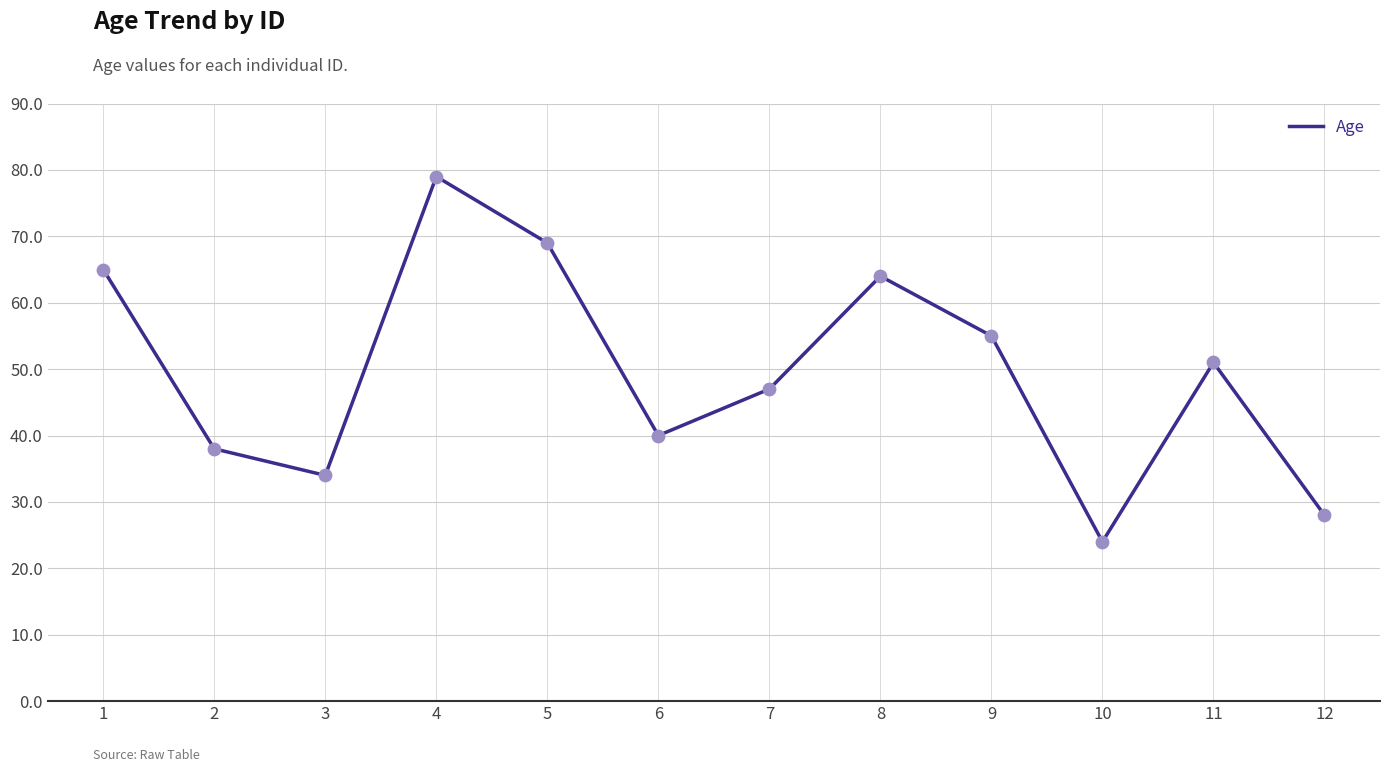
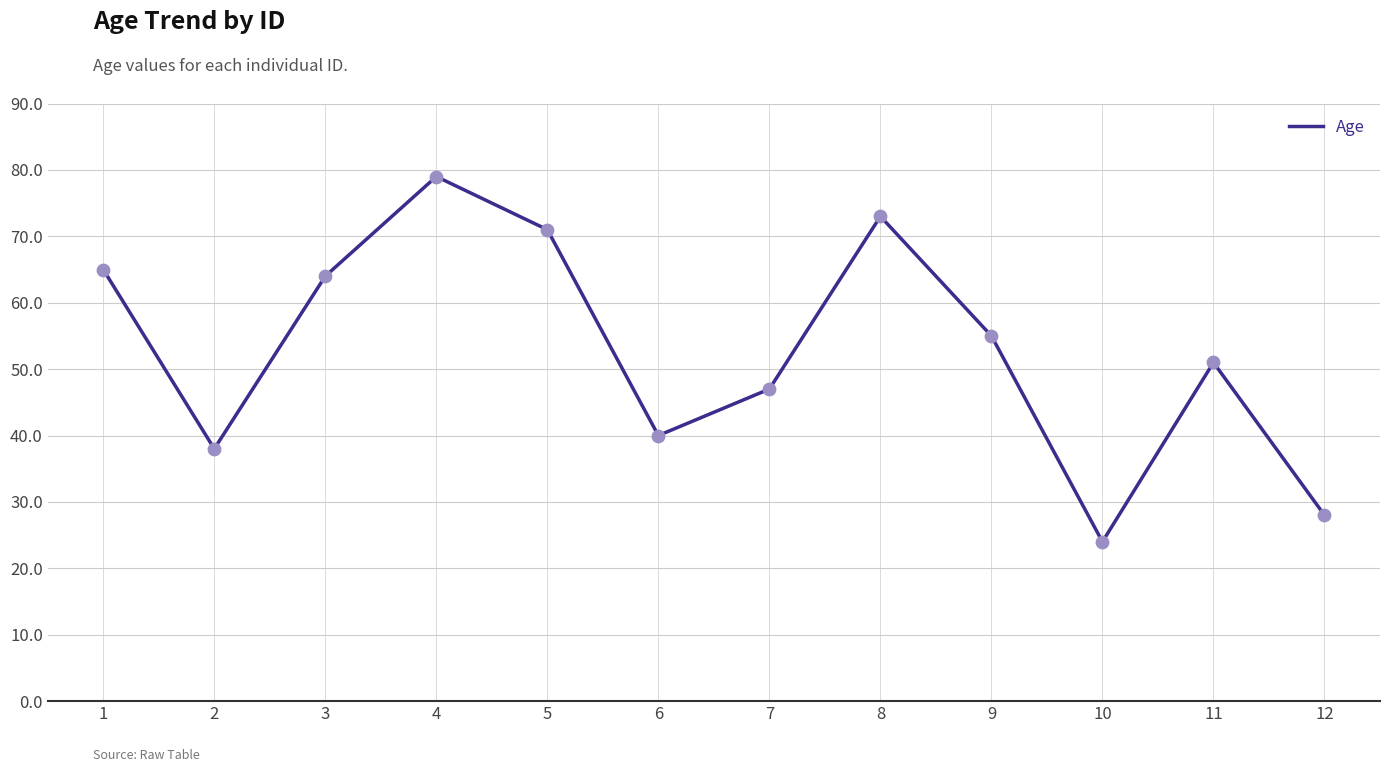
3: 34 -> 64
5: 69 -> 71
8: 64 -> 73
